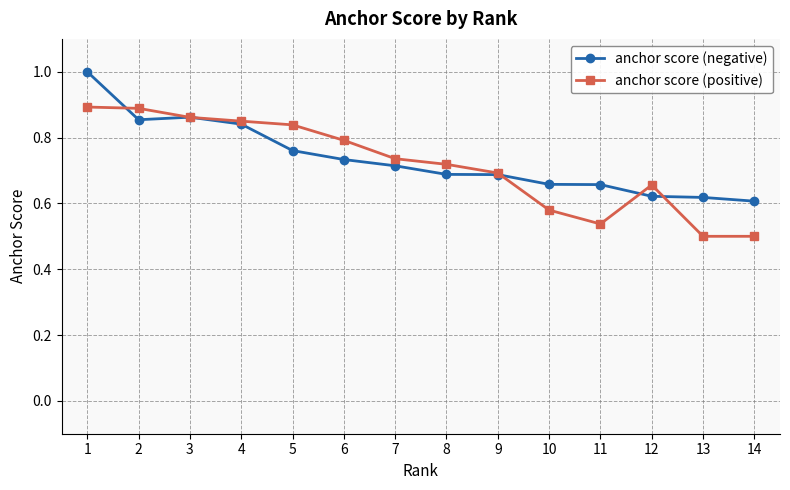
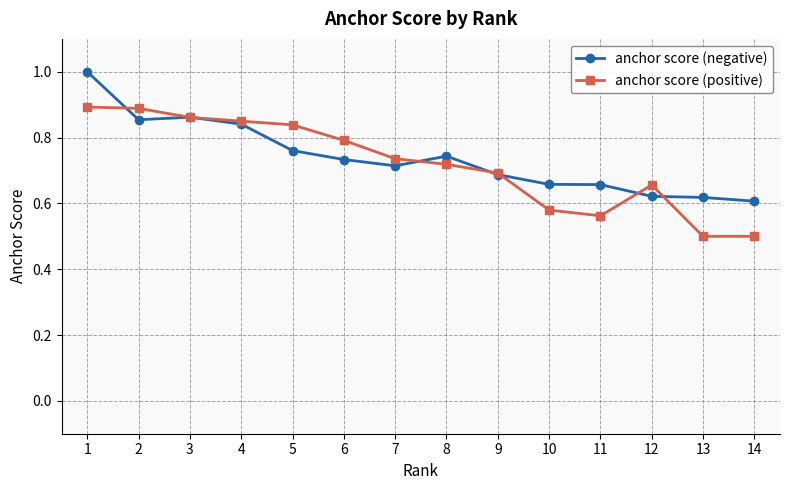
anchor score (negative), 8: 0.69 -> 0.74
anchor score (positive), 11: 0.54 -> 0.56
